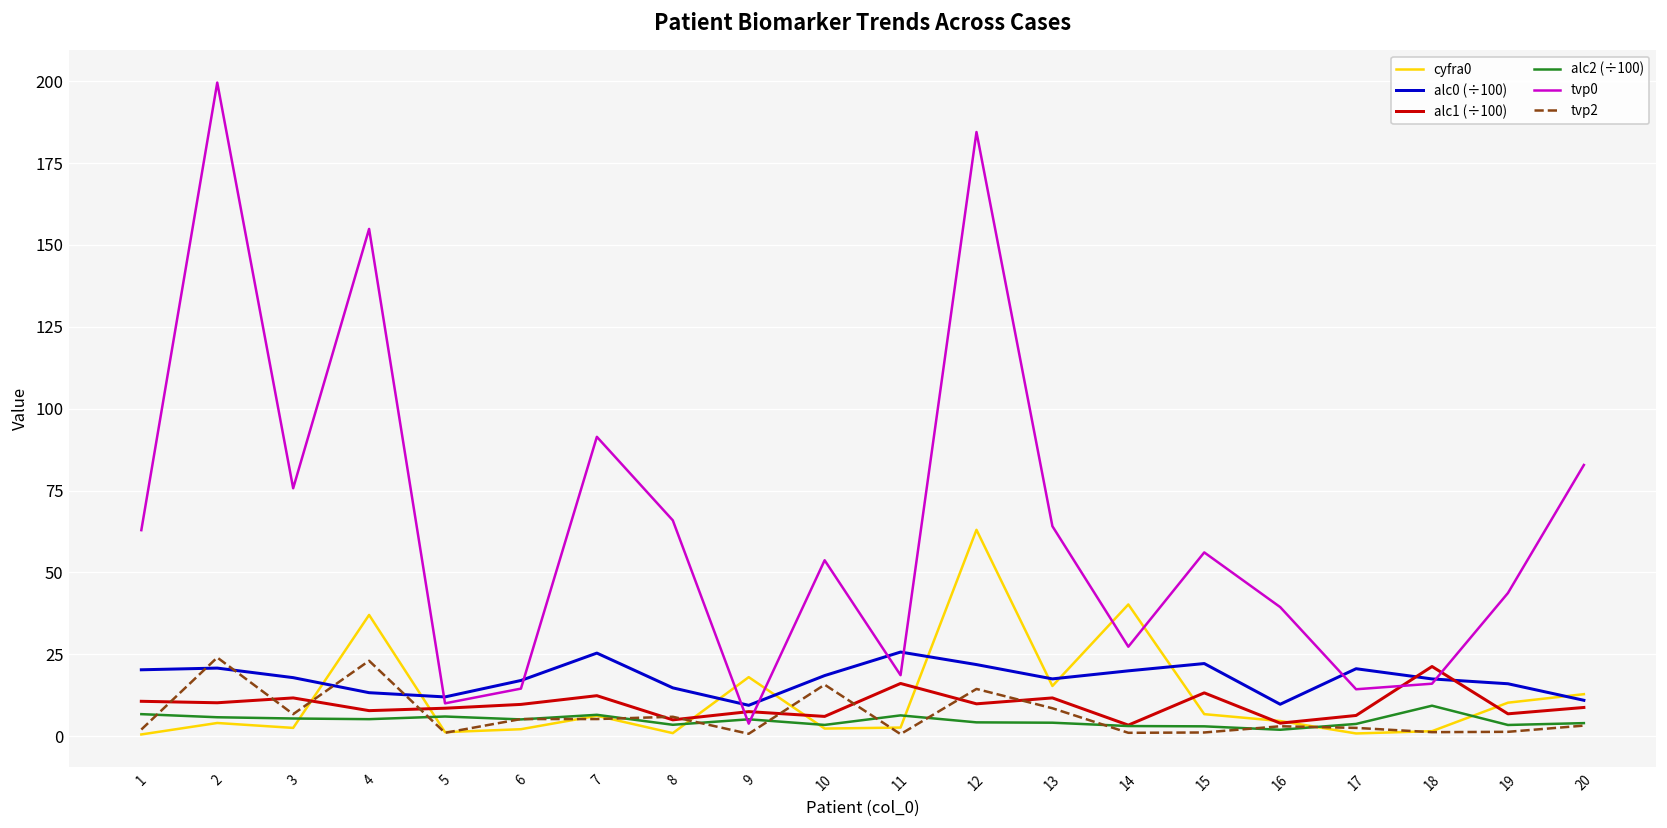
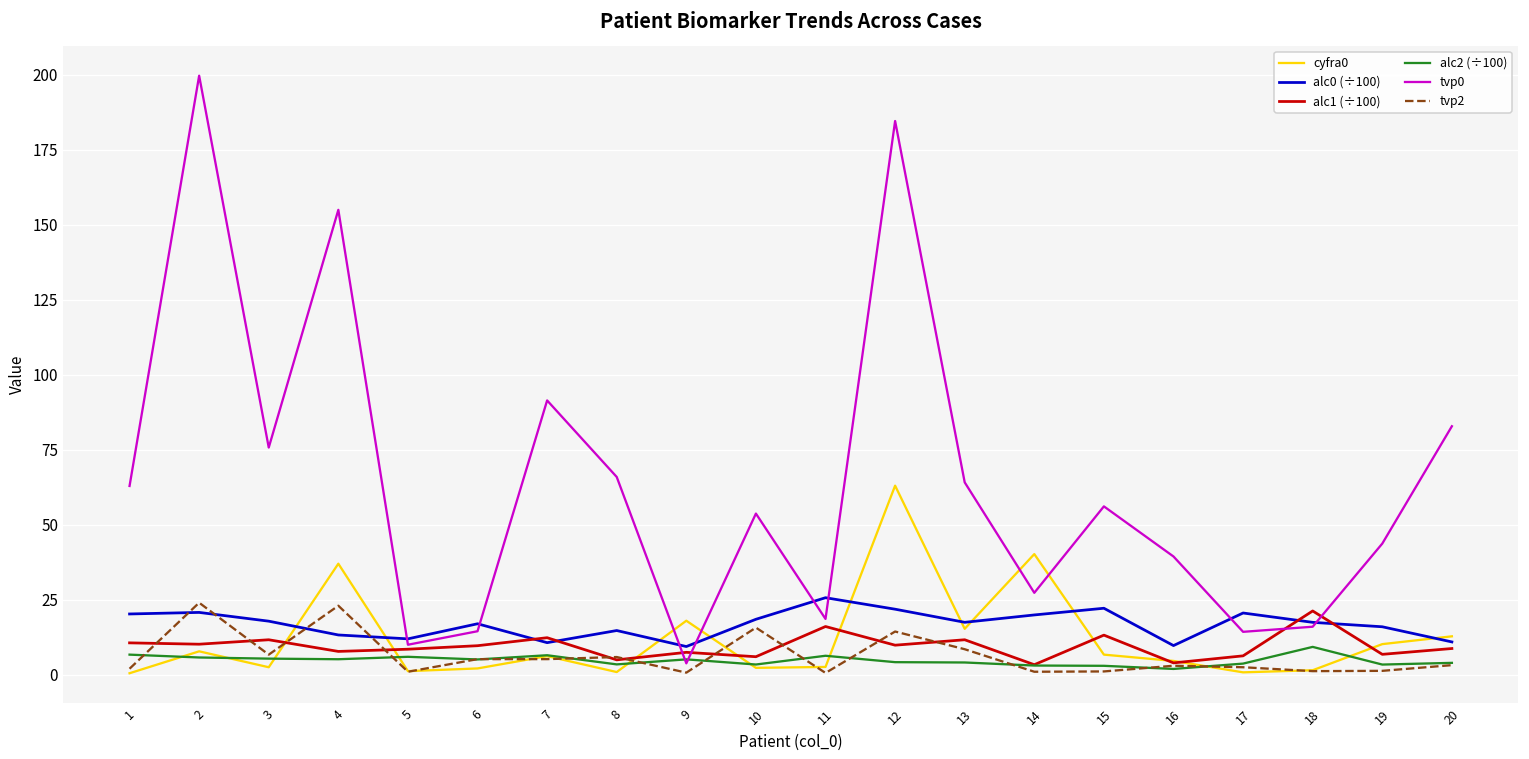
cyfra0, 2: 4 -> 8
alc0 (÷100), 7: 25 -> 11
